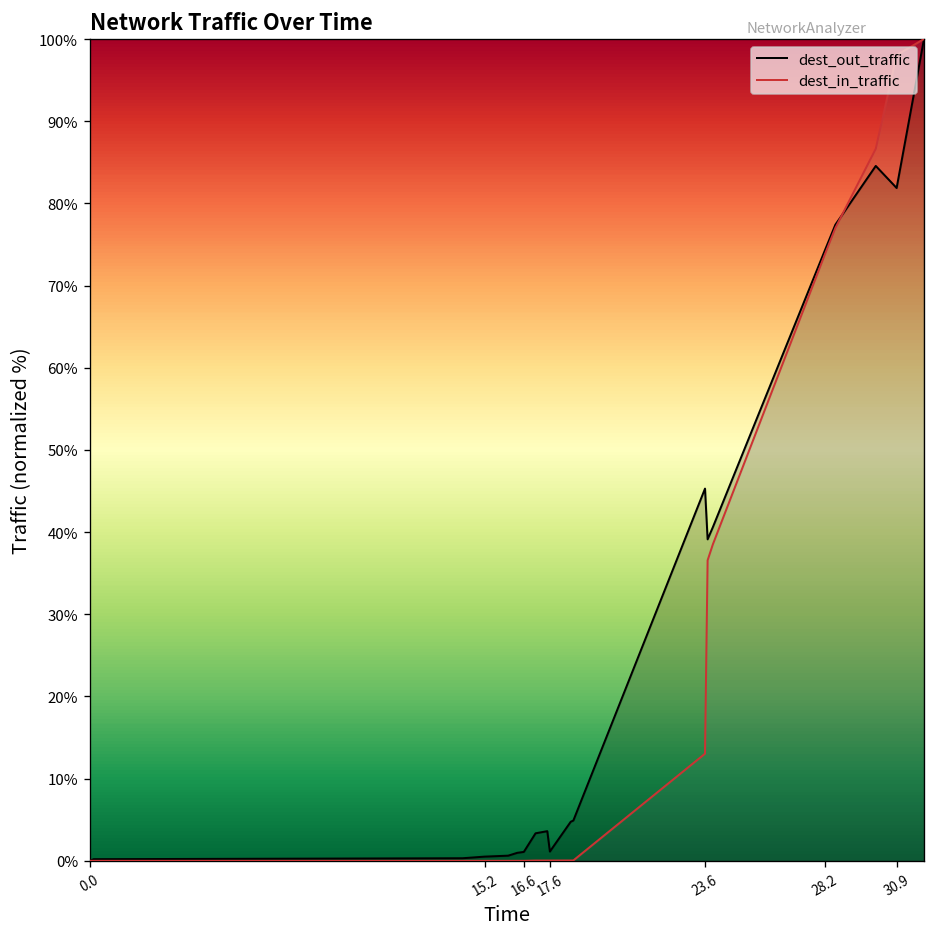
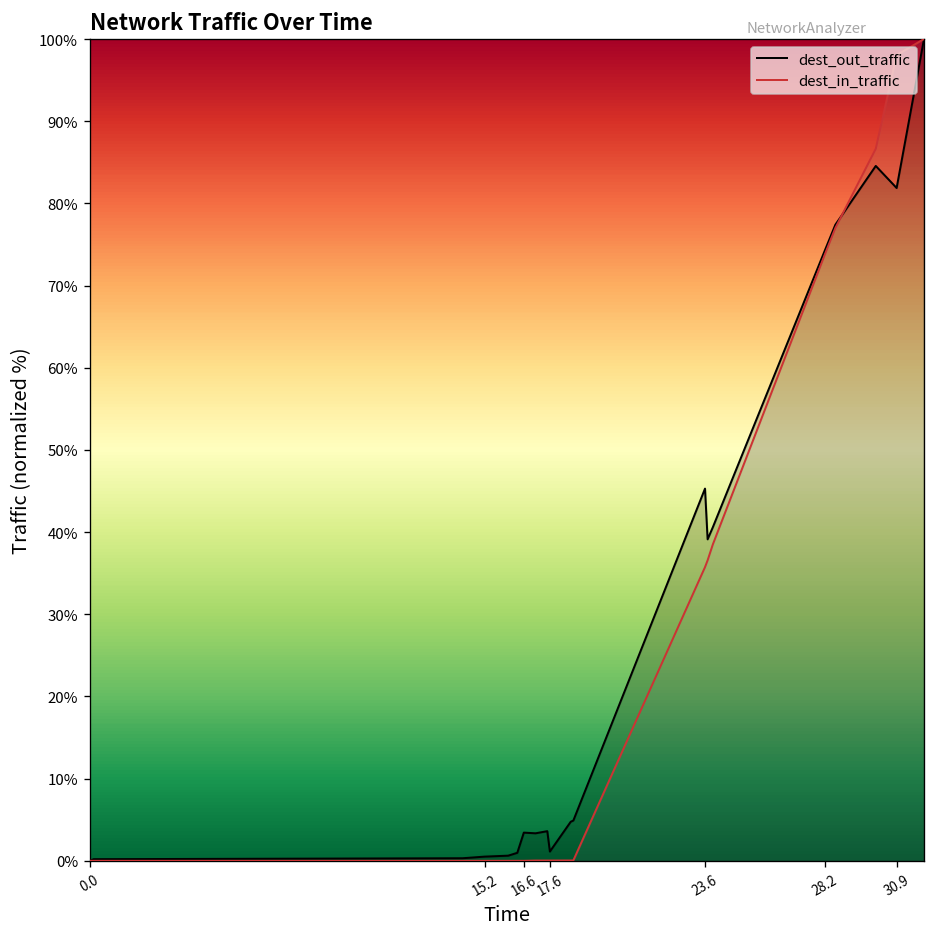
dest_out_traffic, 16.6: 1% -> 3%
dest_in_traffic, 23.6: 13% -> 36%
